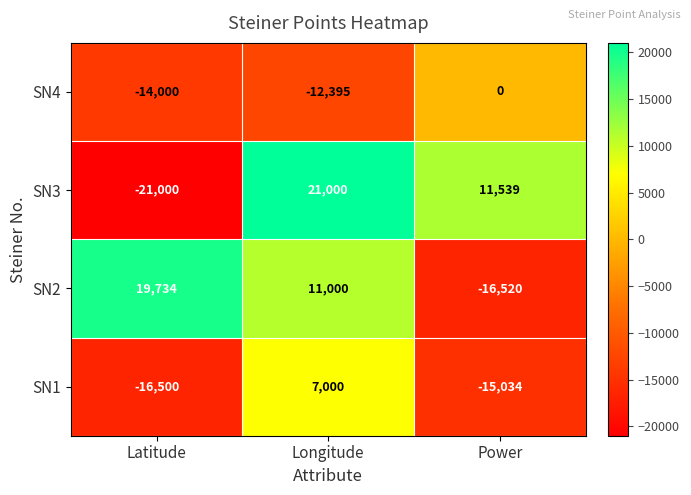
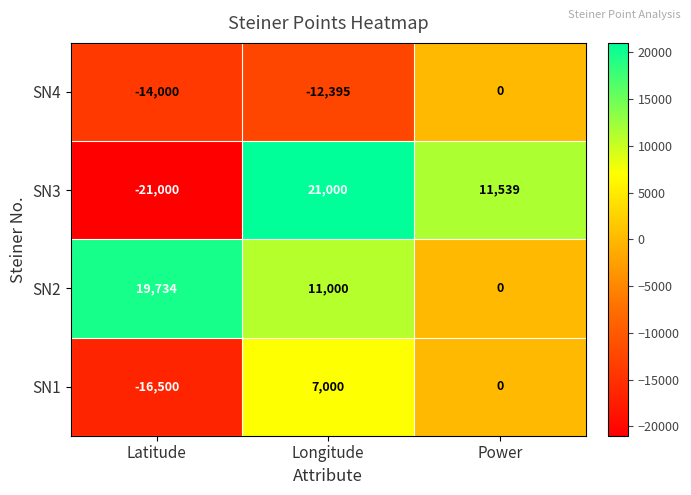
SN2, Power: -16,520 -> 0
SN1, Power: -15,034 -> 0
